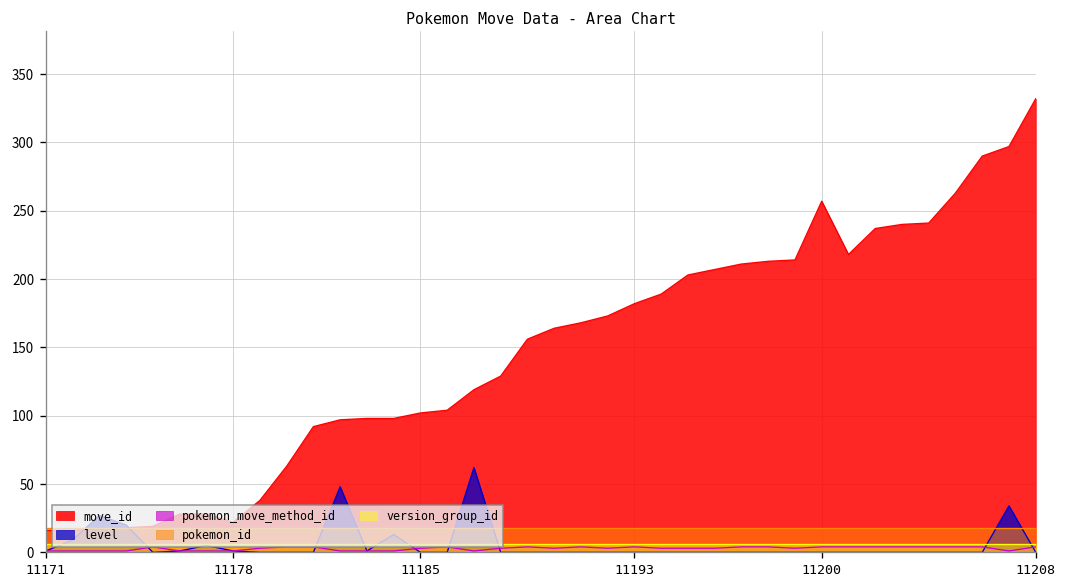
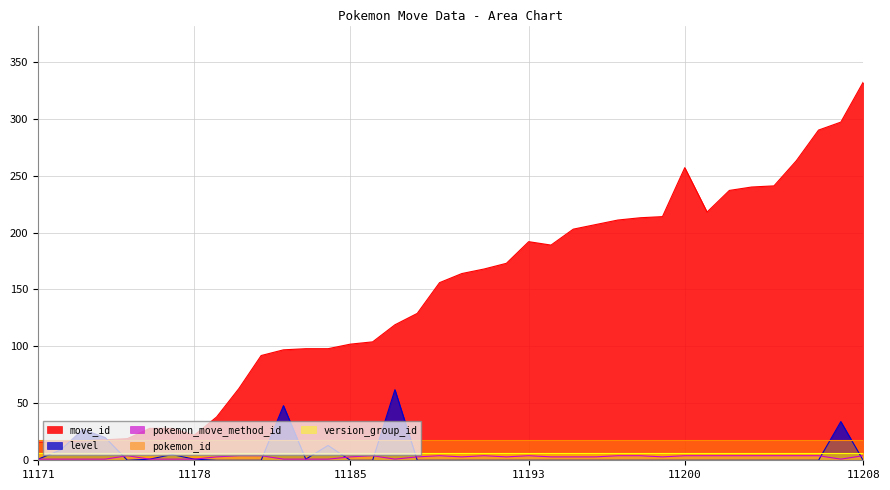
move_id, 11193: 182 -> 192
